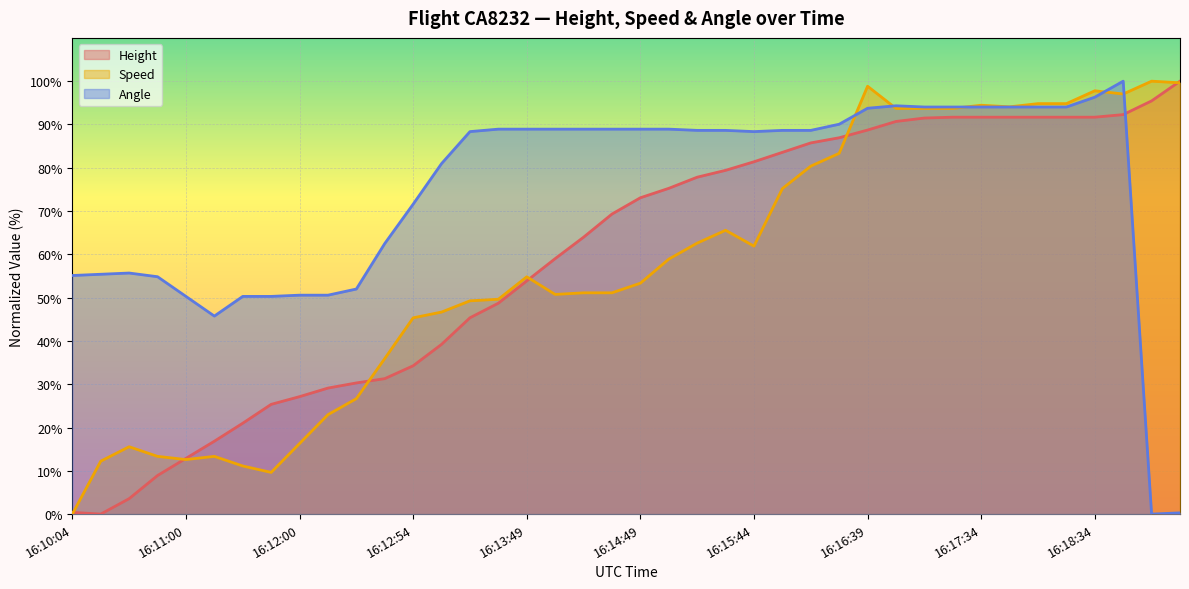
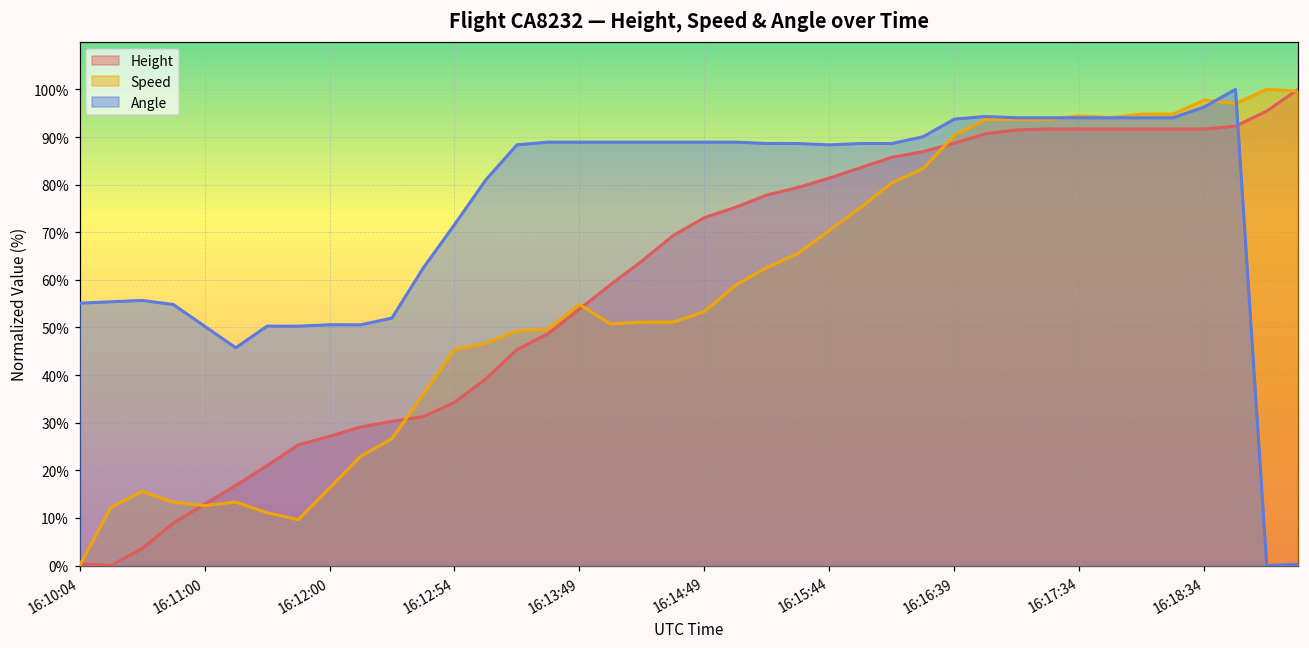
Speed, 16:15:44: 62% -> 70%
Speed, 16:16:39: 99% -> 90%
